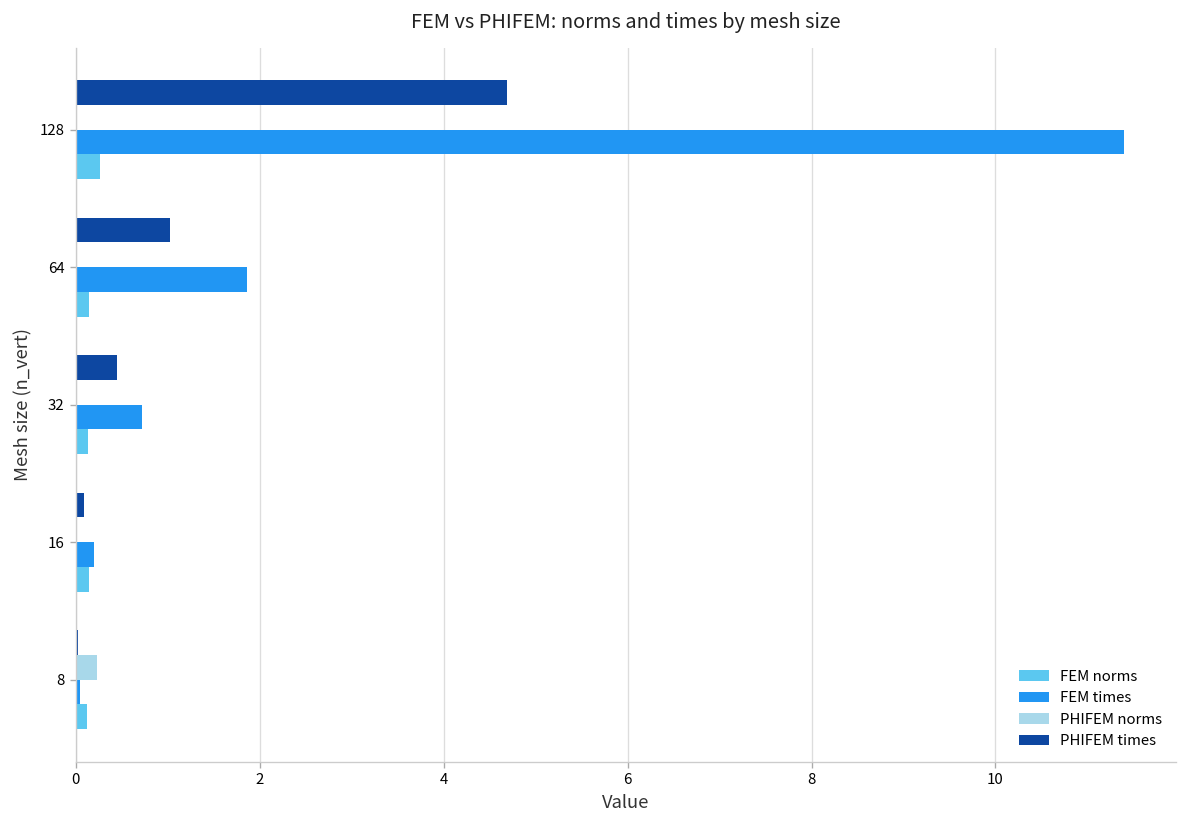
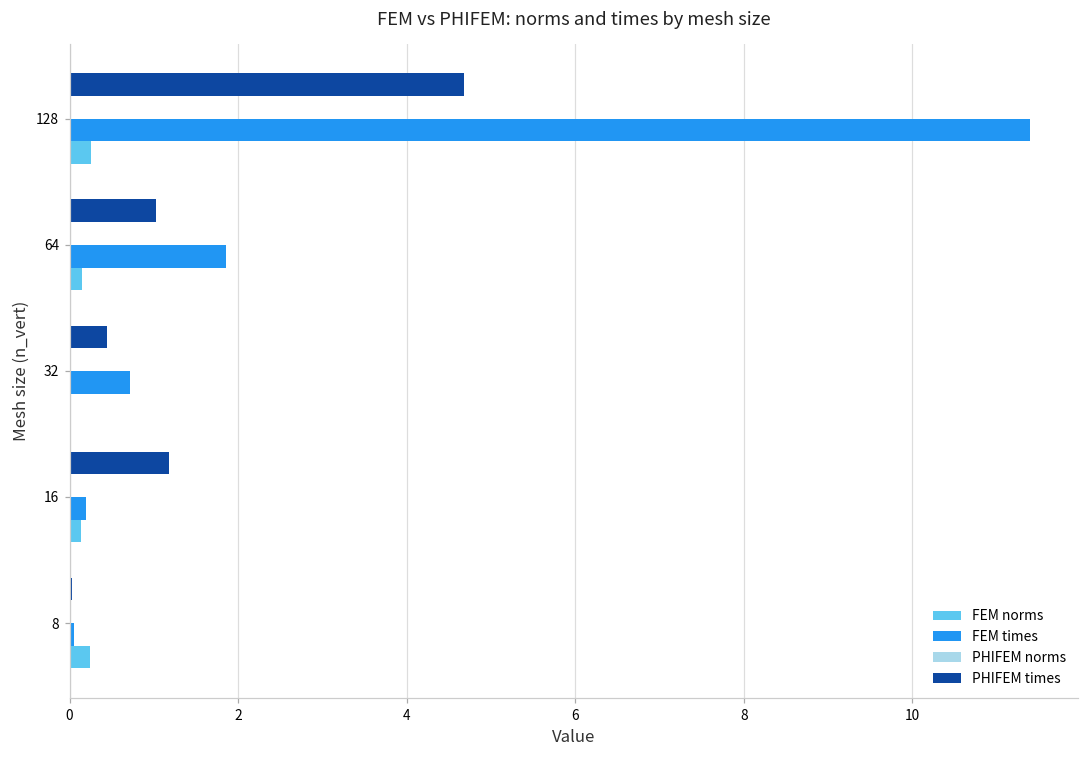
FEM norms, 32: 0.1 -> 0.0
PHIFEM times, 16: 0.1 -> 1.2
PHIFEM norms, 8: 0.2 -> 0.0
FEM norms, 8: 0.1 -> 0.2
